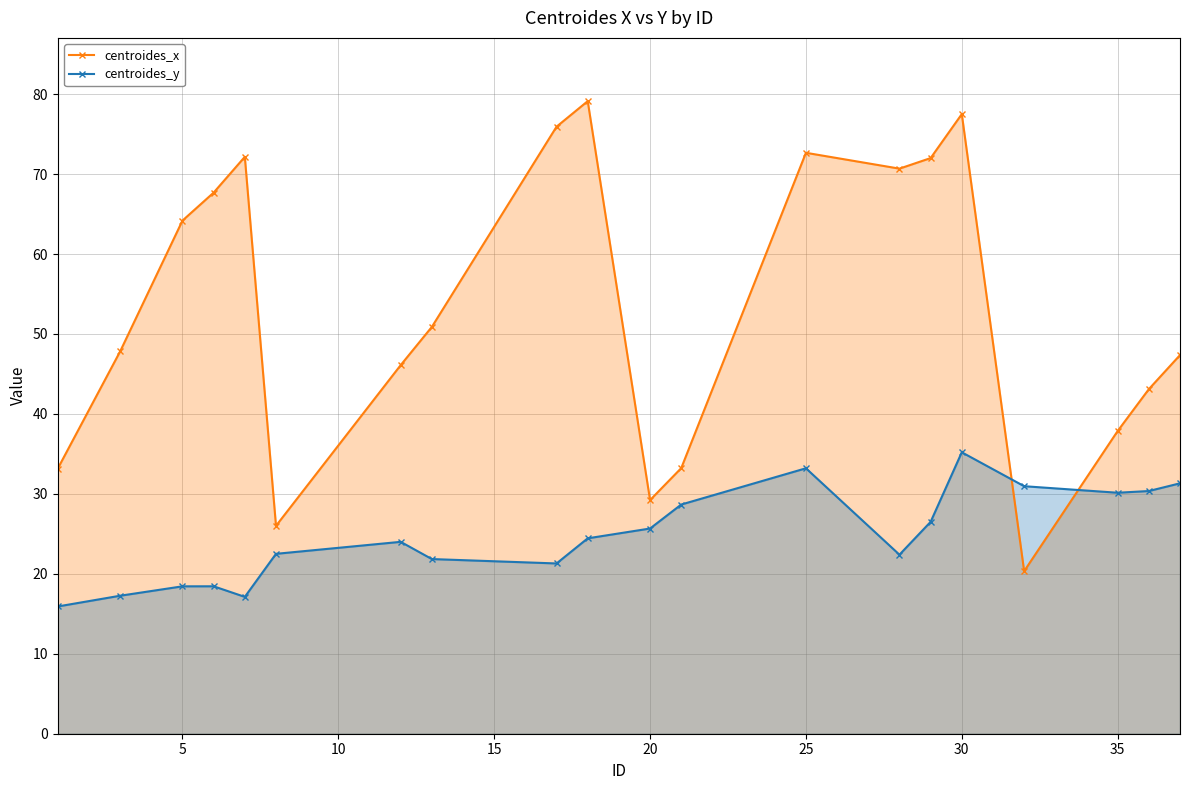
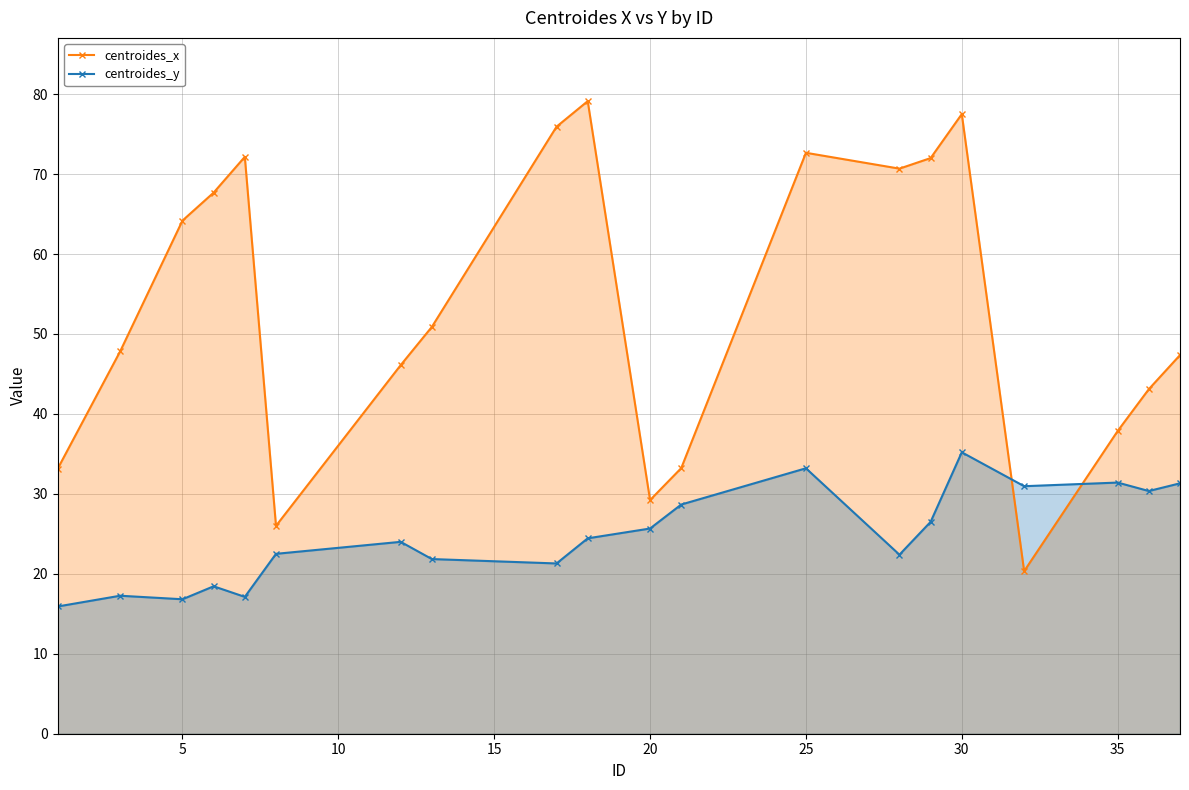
centroides_y, 5: 18 -> 17
centroides_y, 35: 30 -> 31
